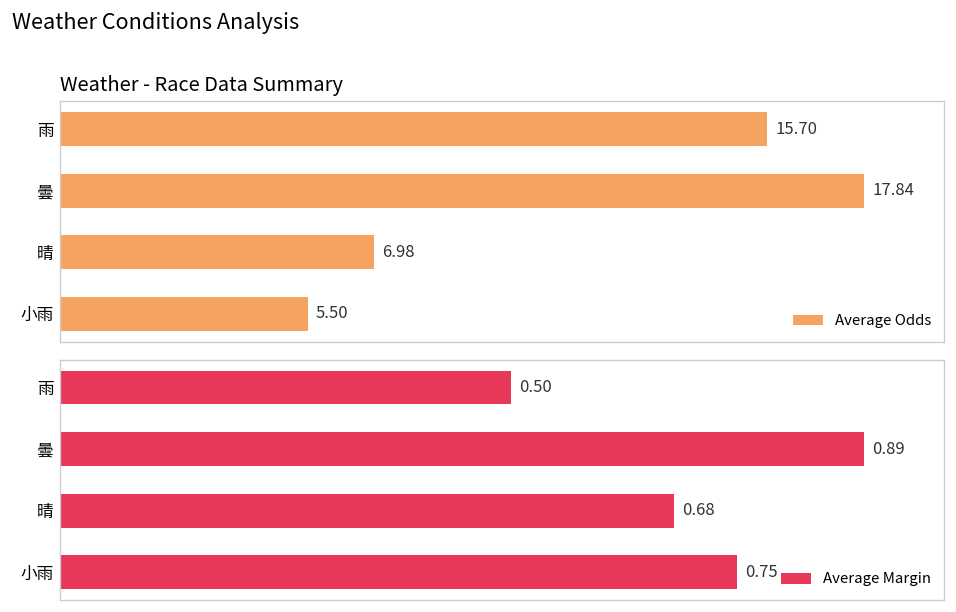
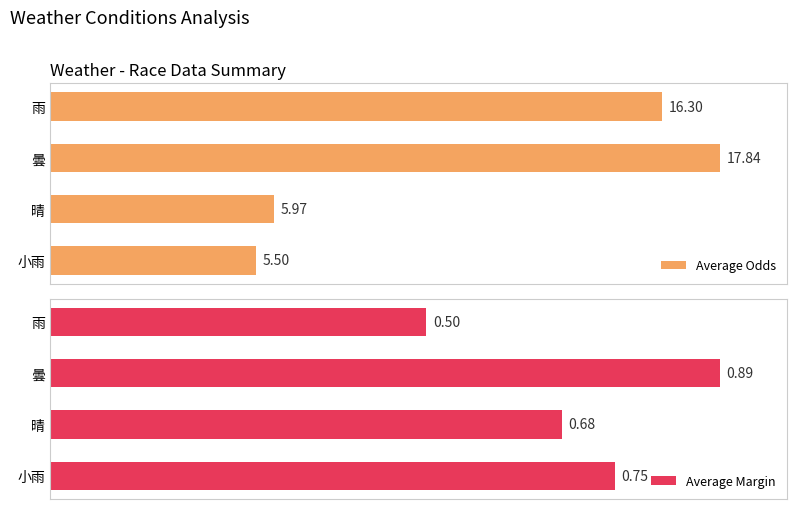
Weather - Race Data Summary, 雨: 15.70 -> 16.30
Weather - Race Data Summary, 晴: 6.98 -> 5.97
